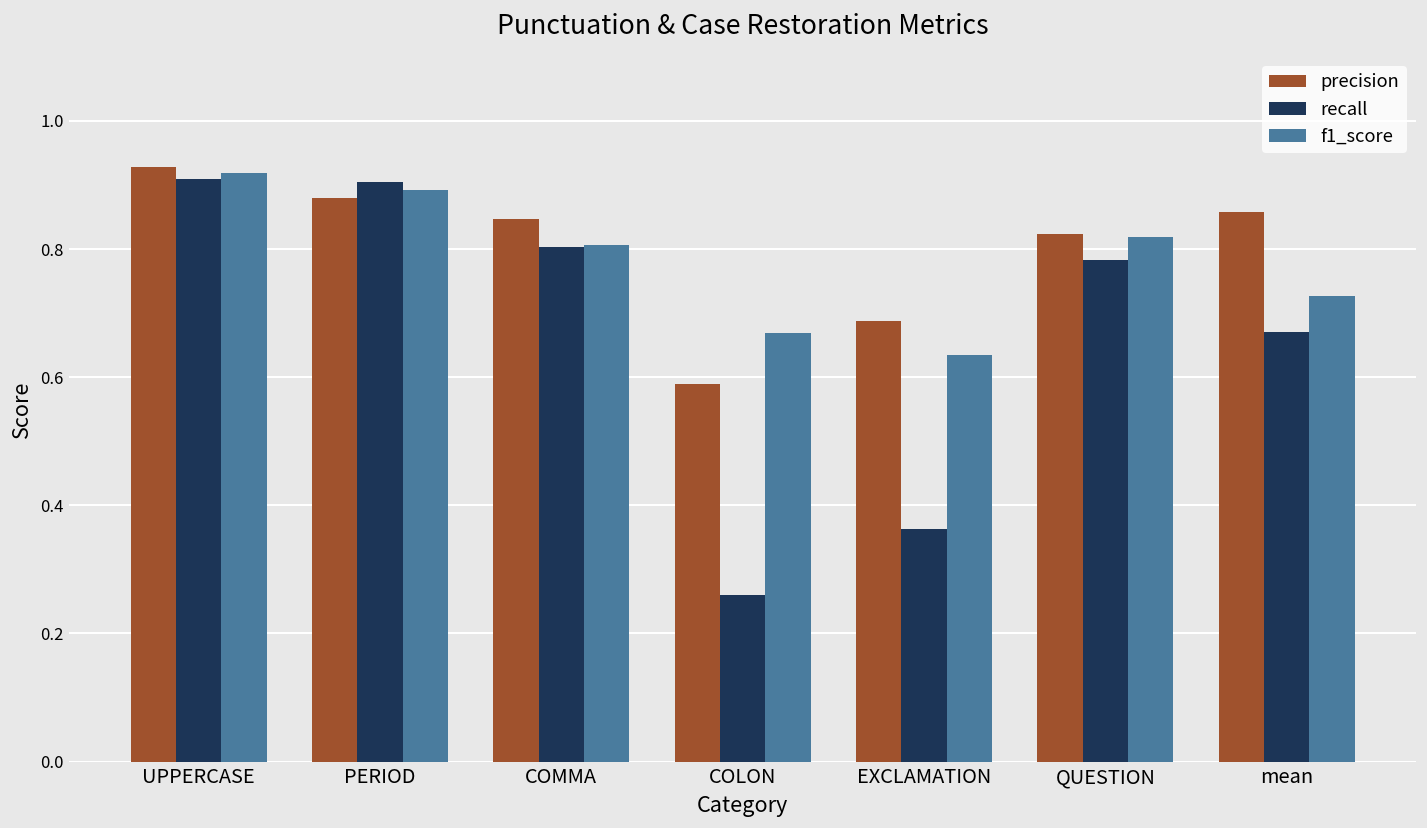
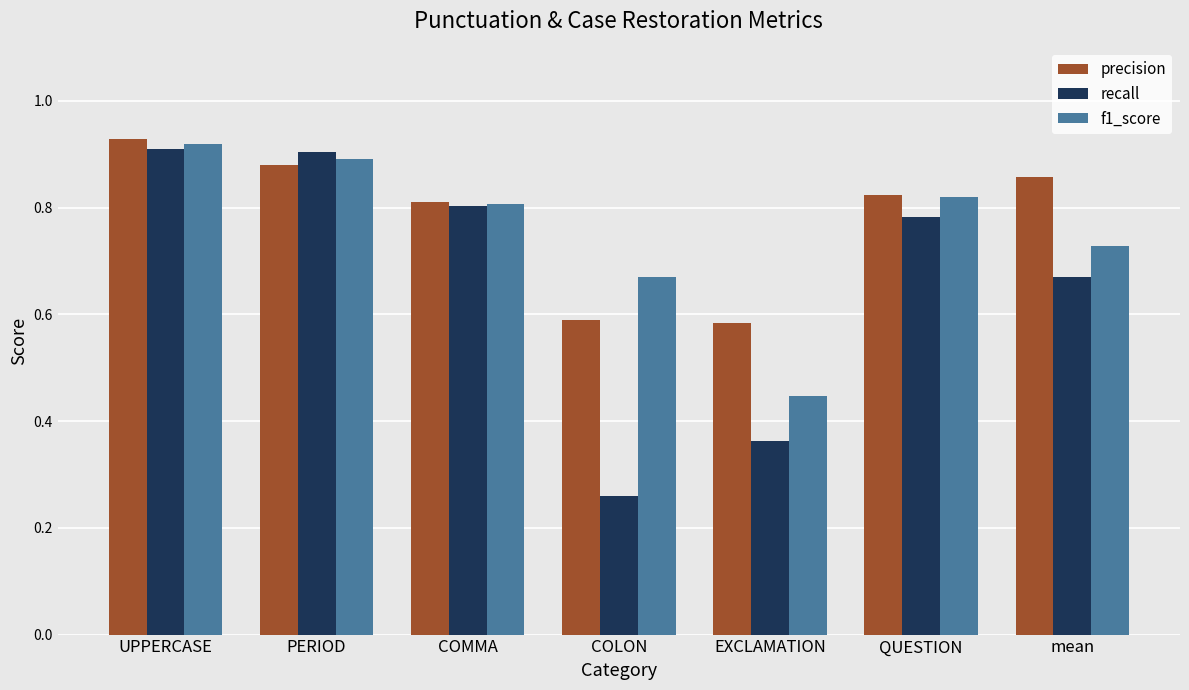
precision, COMMA: 0.85 -> 0.81
precision, EXCLAMATION: 0.69 -> 0.58
f1_score, EXCLAMATION: 0.64 -> 0.45
